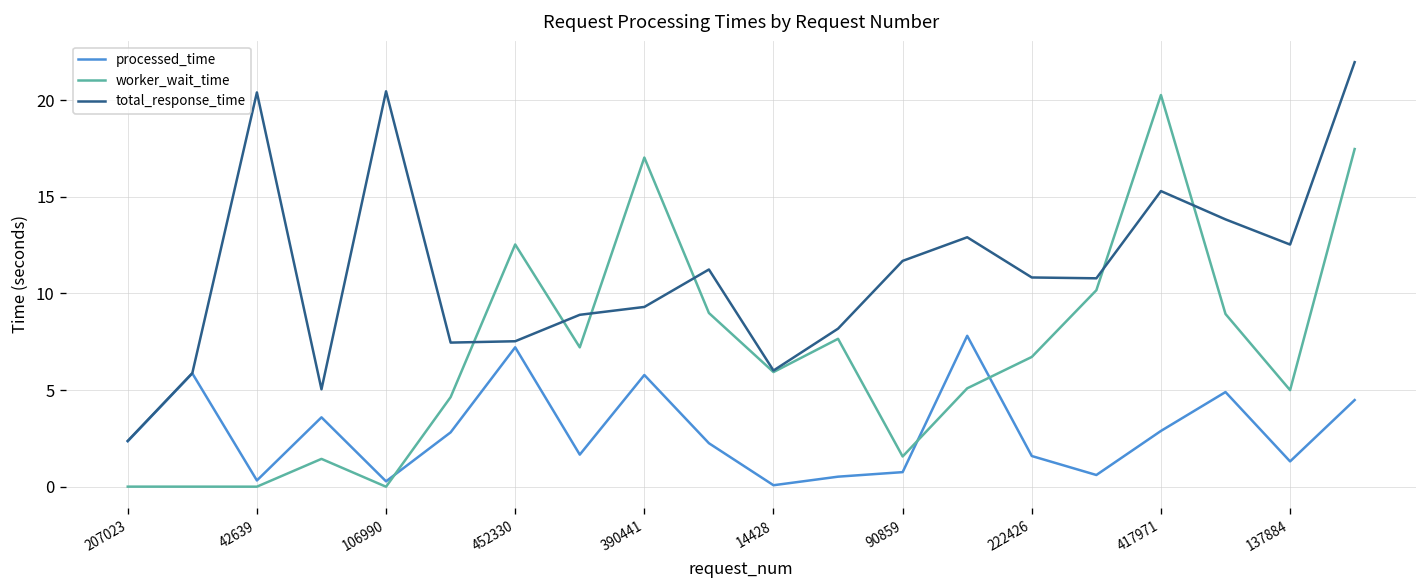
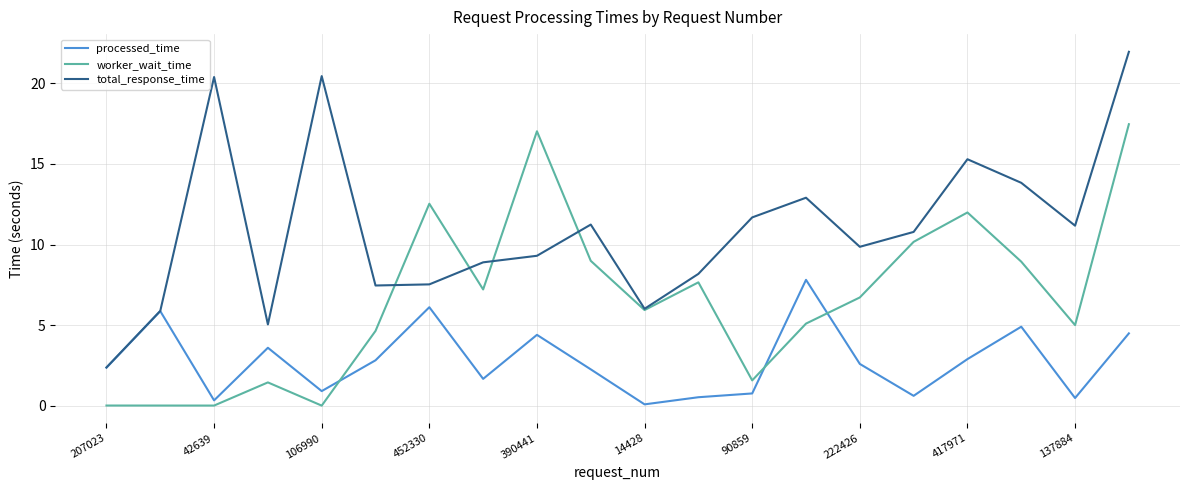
processed_time, 106990: 0.3 -> 0.9
processed_time, 452330: 7.2 -> 6.1
processed_time, 390441: 5.8 -> 4.4
processed_time, 222426: 1.6 -> 2.6
total_response_time, 222426: 10.8 -> 9.9
worker_wait_time, 417971: 20.3 -> 12.0
processed_time, 137884: 1.3 -> 0.5
total_response_time, 137884: 12.5 -> 11.2
